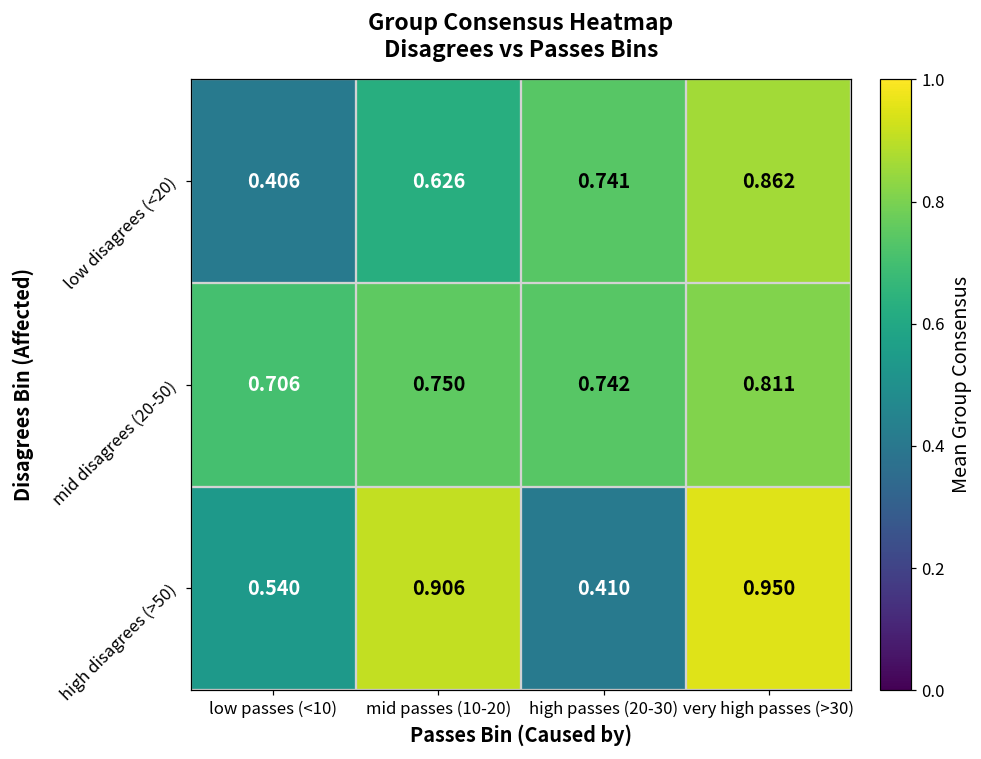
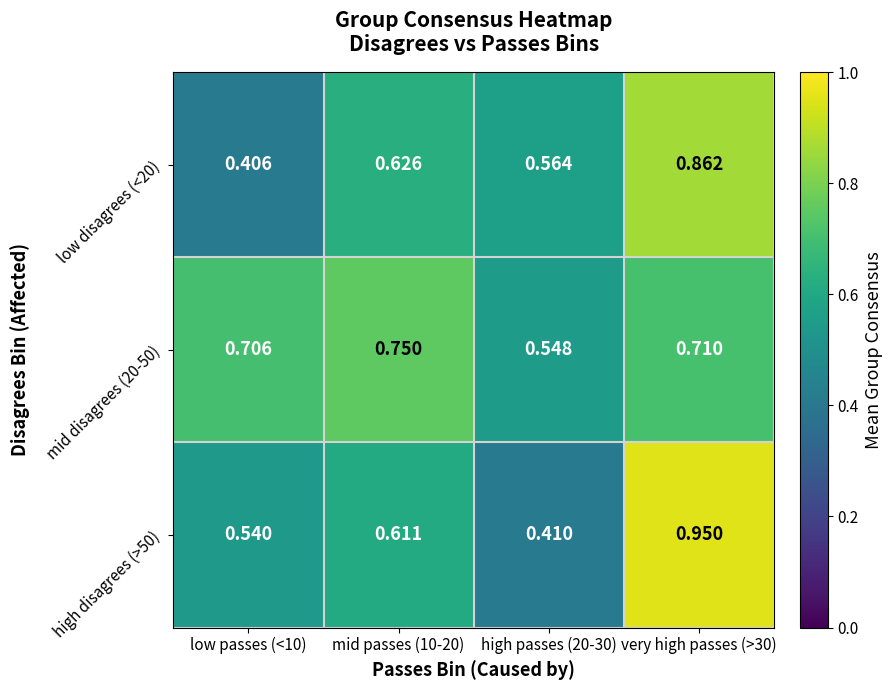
low disagrees (<20), high passes (20-30): 0.741 -> 0.564
mid disagrees (20-50), high passes (20-30): 0.742 -> 0.548
mid disagrees (20-50), very high passes (>30): 0.811 -> 0.710
high disagrees (>50), mid passes (10-20): 0.906 -> 0.611
